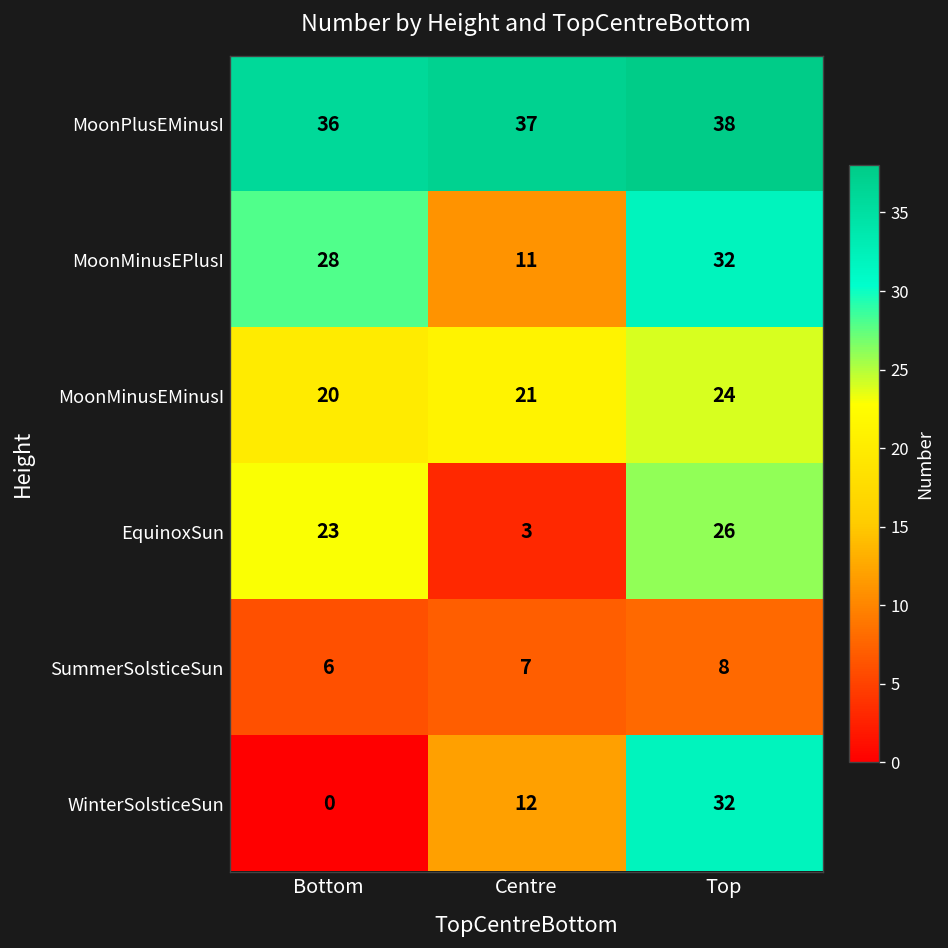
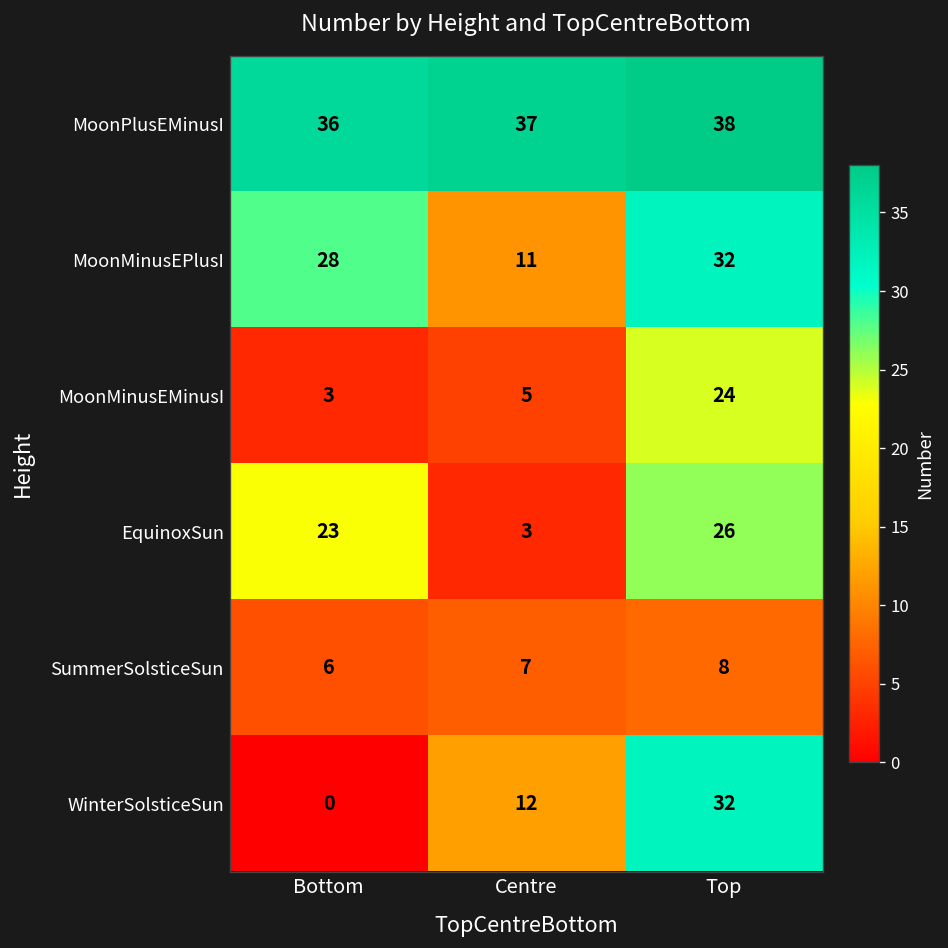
MoonMinusEMinusI, Bottom: 20 -> 3
MoonMinusEMinusI, Centre: 21 -> 5
